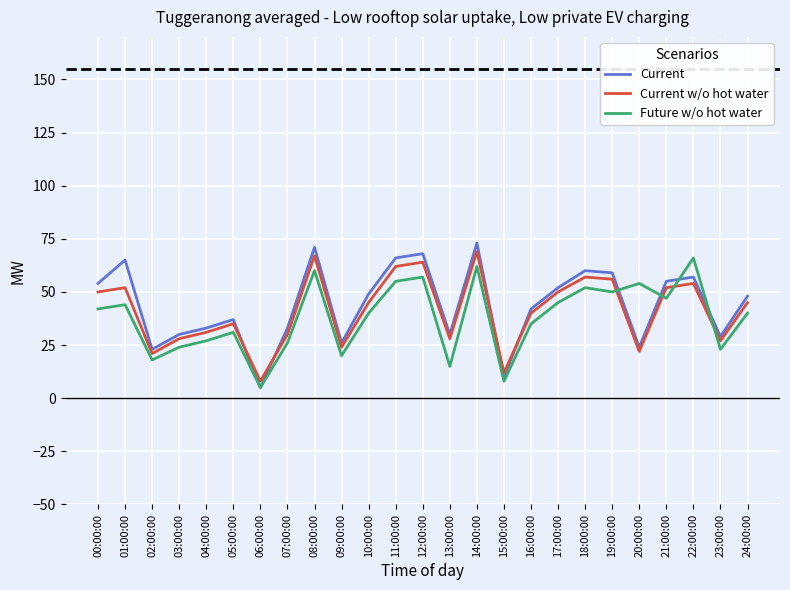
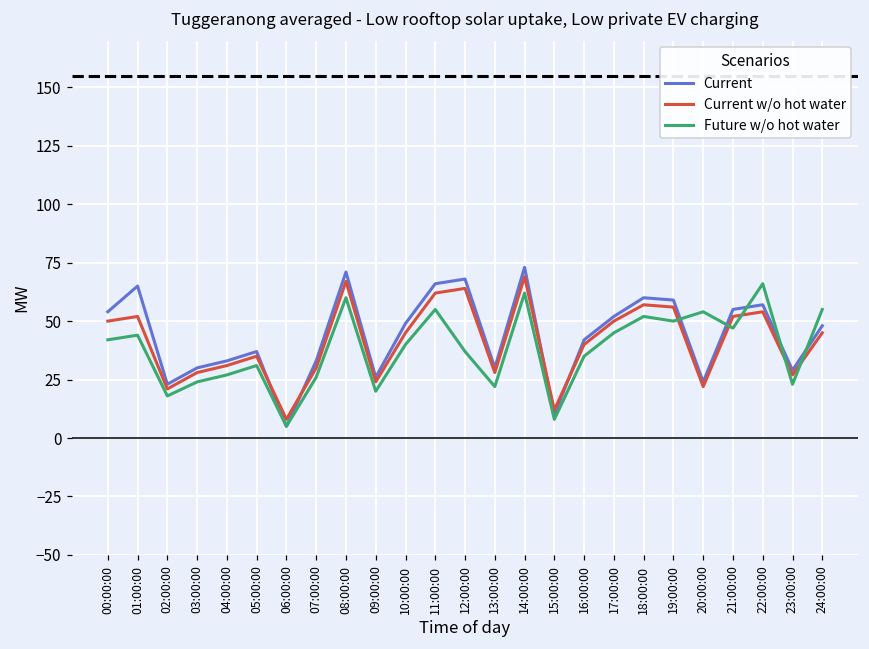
Future w/o hot water, 12:00:00: 57 -> 37
Future w/o hot water, 13:00:00: 15 -> 22
Future w/o hot water, 24:00:00: 40 -> 55
